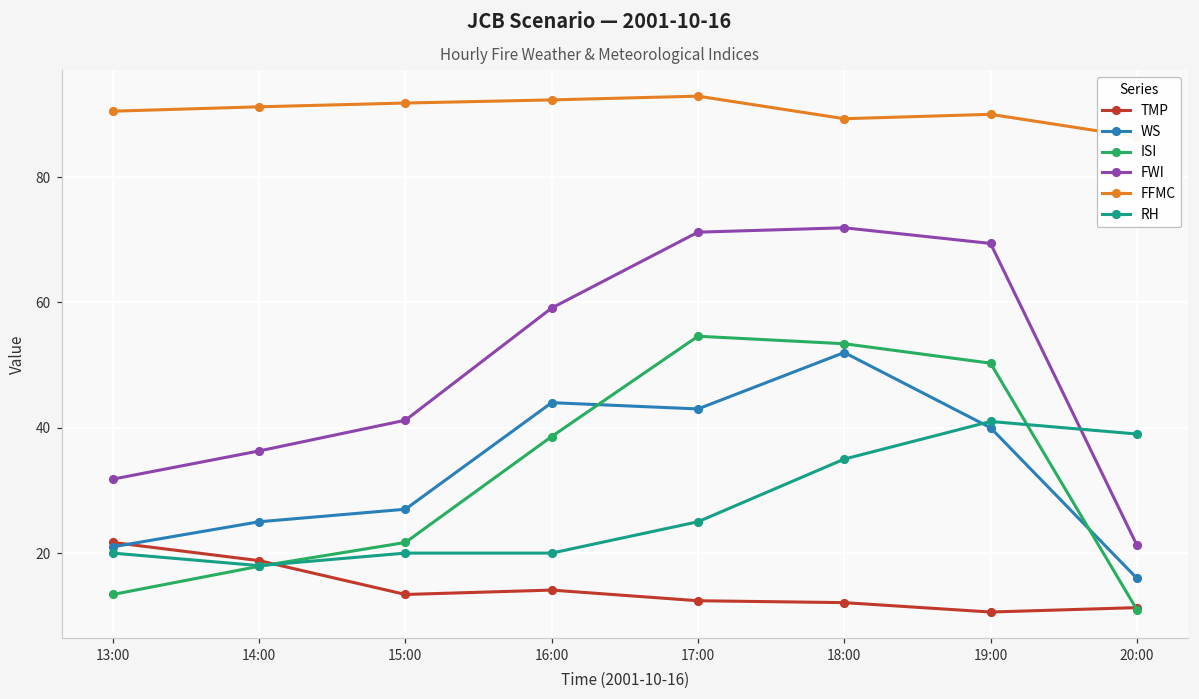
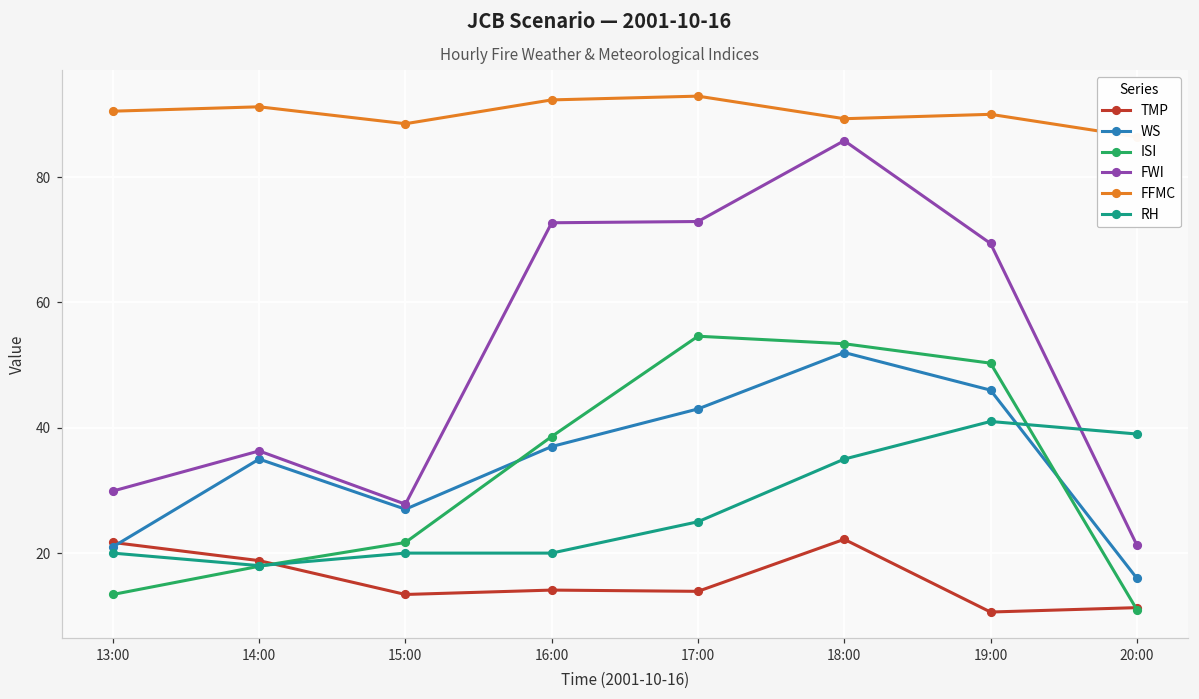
FWI, 13:00: 32 -> 30
WS, 14:00: 25 -> 35
FWI, 15:00: 41 -> 28
FFMC, 15:00: 92 -> 89
WS, 16:00: 44 -> 37
FWI, 16:00: 59 -> 73
TMP, 17:00: 12 -> 14
FWI, 17:00: 71 -> 73
TMP, 18:00: 12 -> 22
FWI, 18:00: 72 -> 86
WS, 19:00: 40 -> 46
